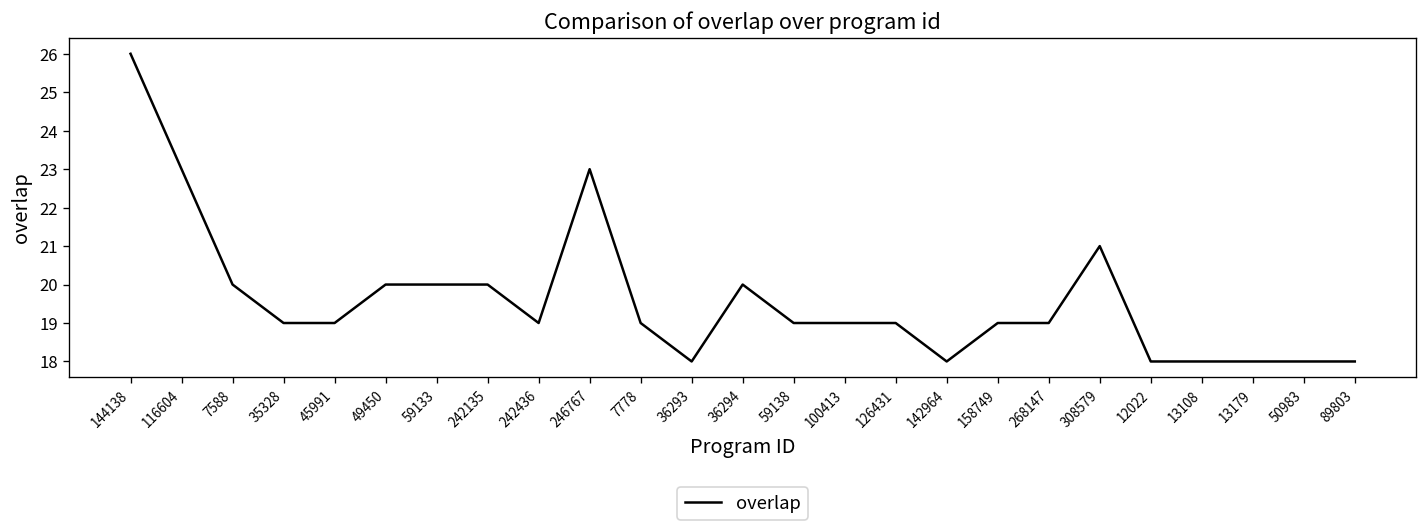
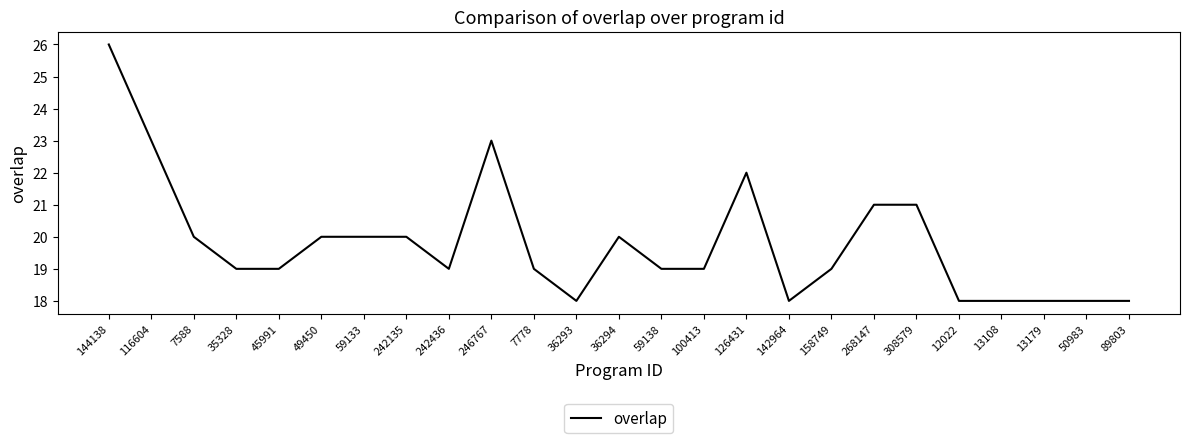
126431: 19 -> 22
268147: 19 -> 21
